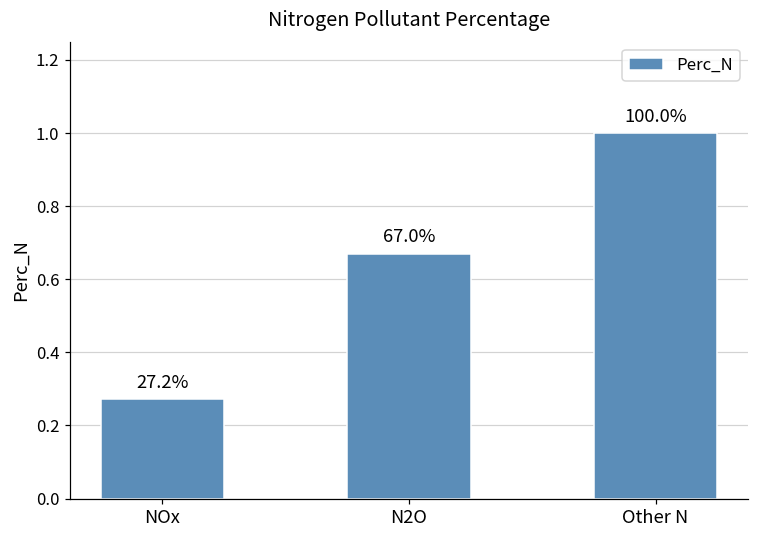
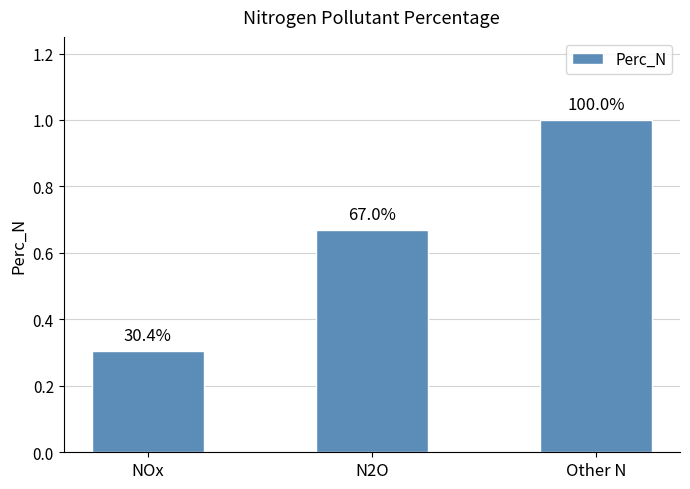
NOx: 27.2% -> 30.4%
